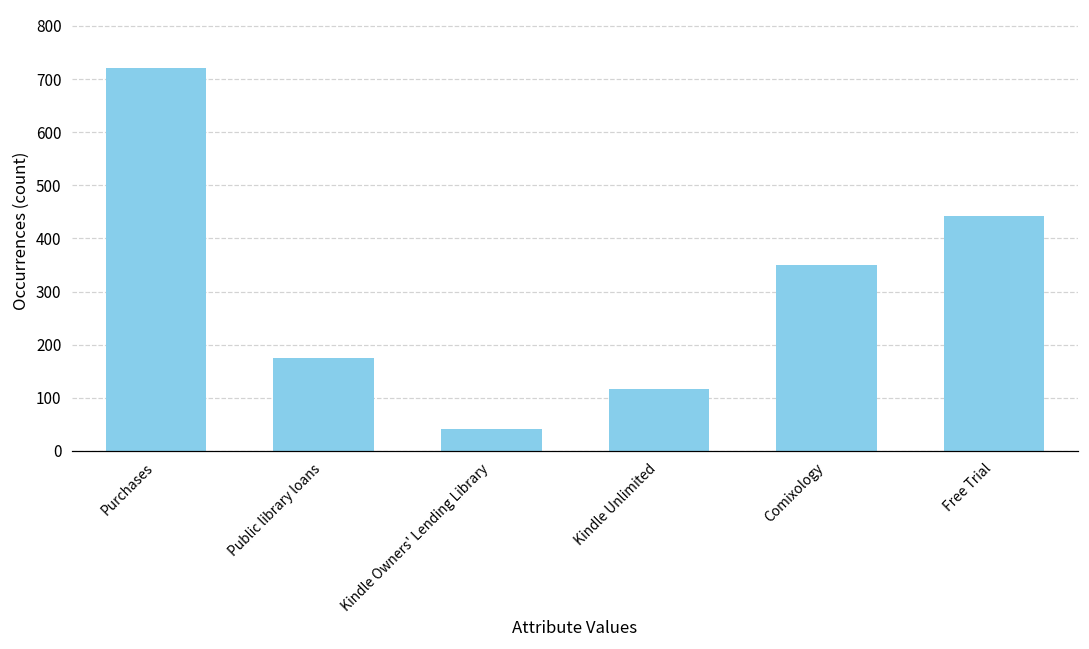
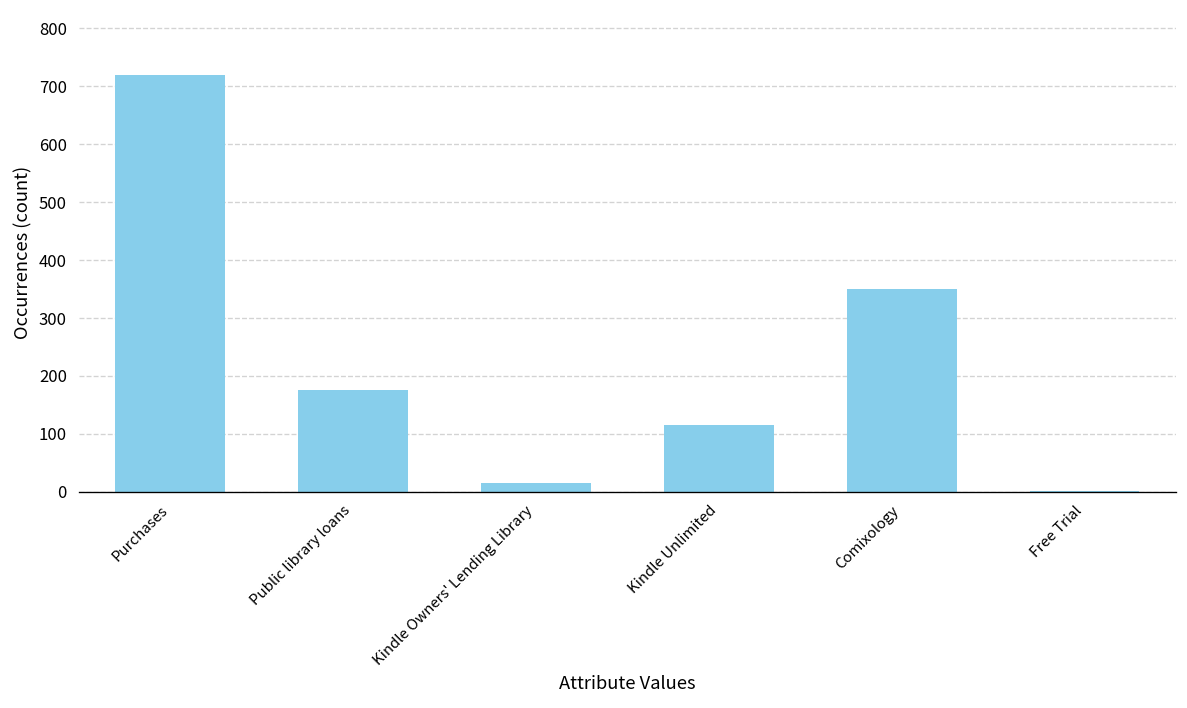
Kindle Owners' Lending Library: 40 -> 20
Free Trial: 440 -> 0
